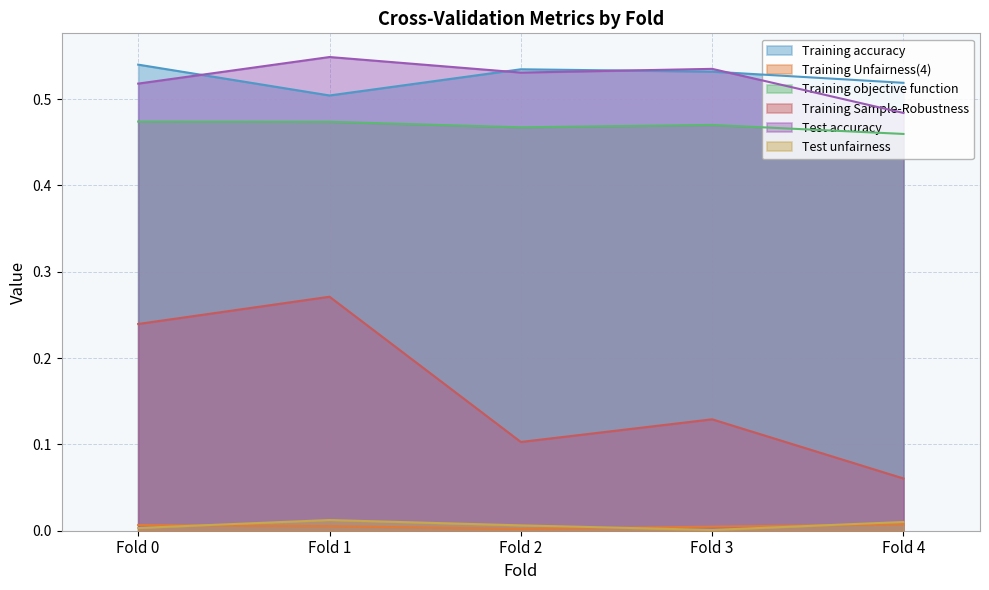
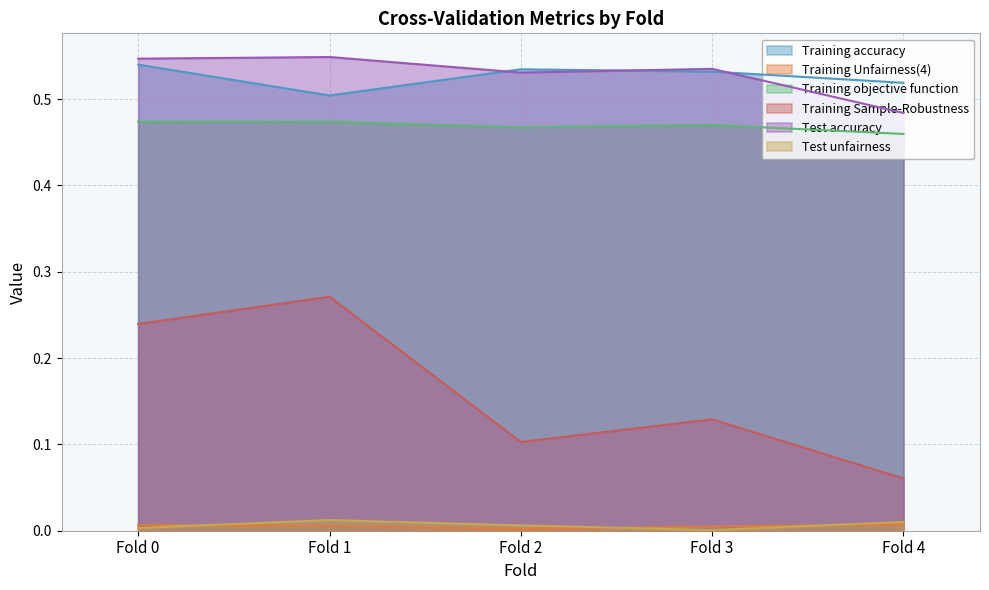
Test accuracy, Fold 0: 0.52 -> 0.55
